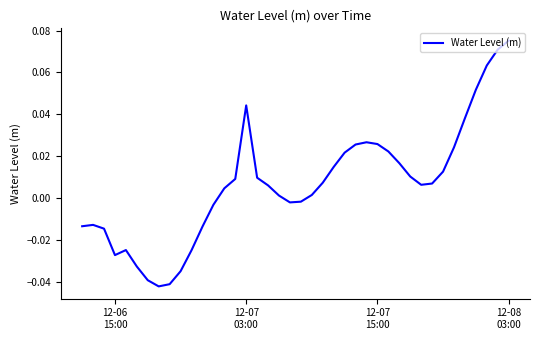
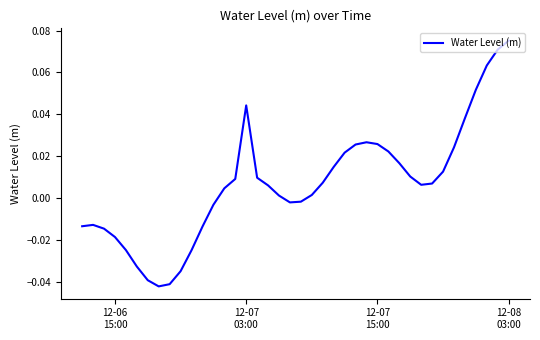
12-06 15:00: -0.027 -> -0.018
